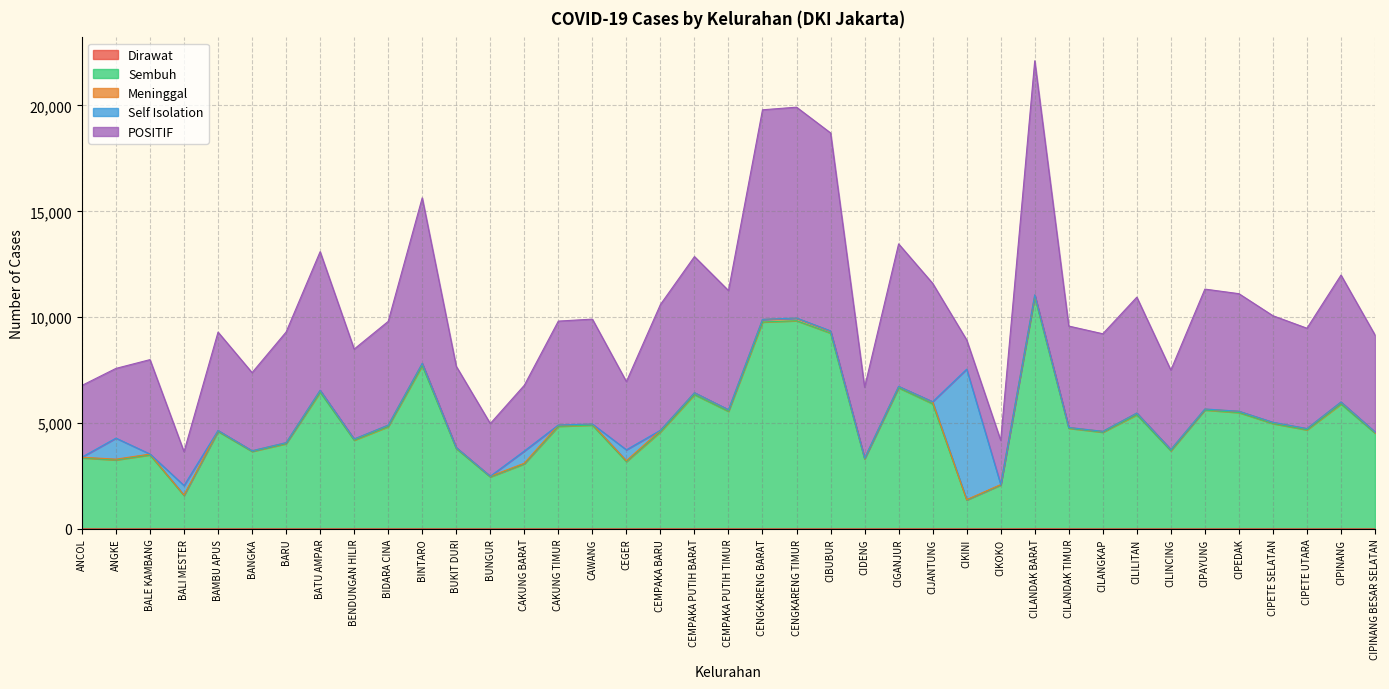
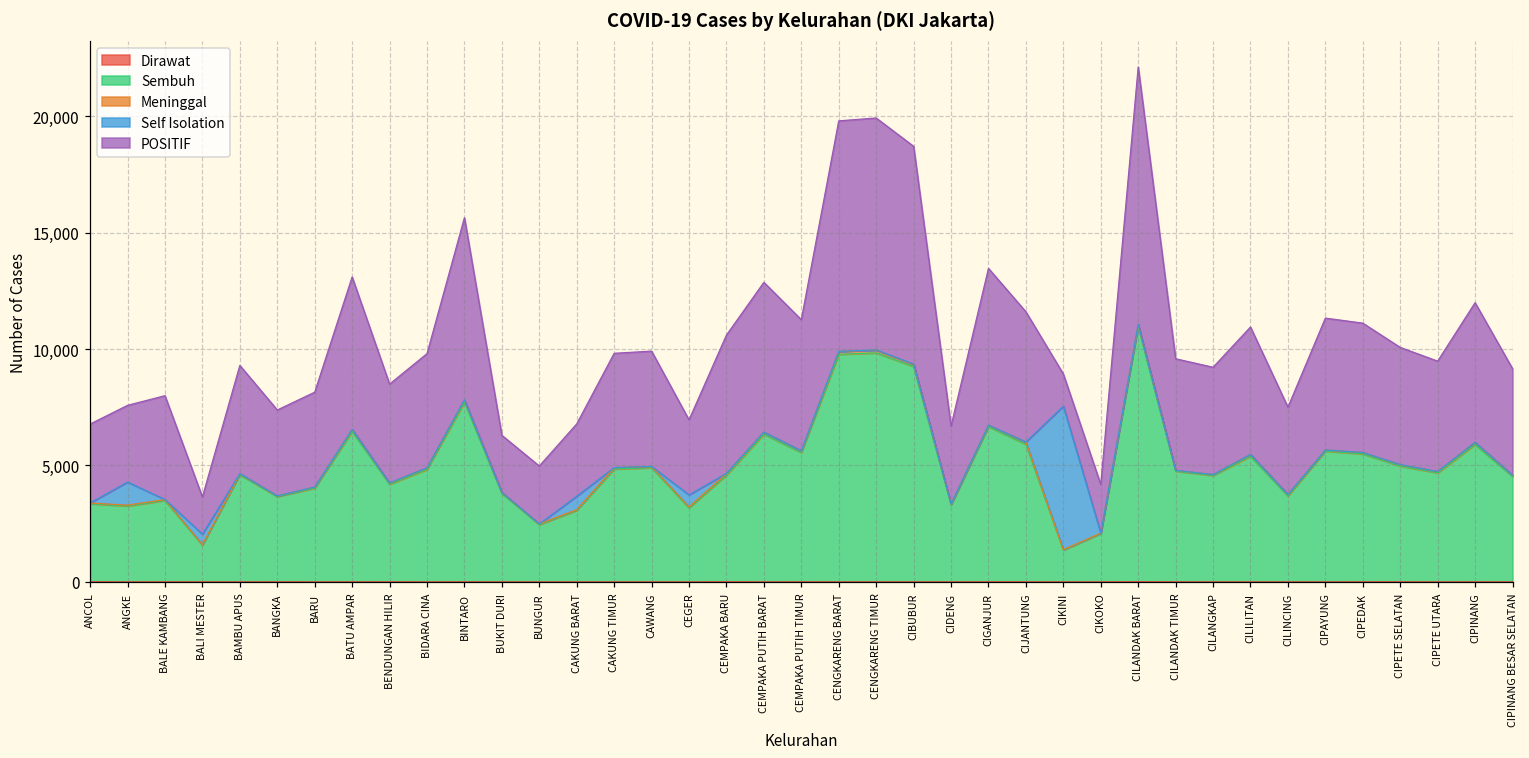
POSITIF, BARU: 5,200 -> 4,100
POSITIF, BUKIT DURI: 3,800 -> 2,500
